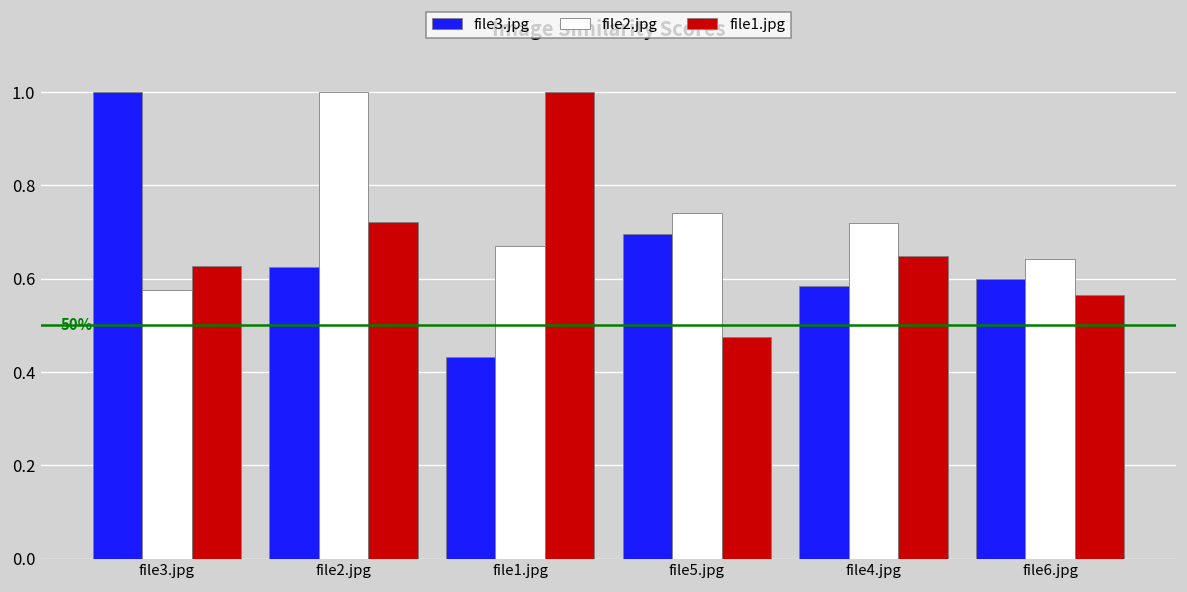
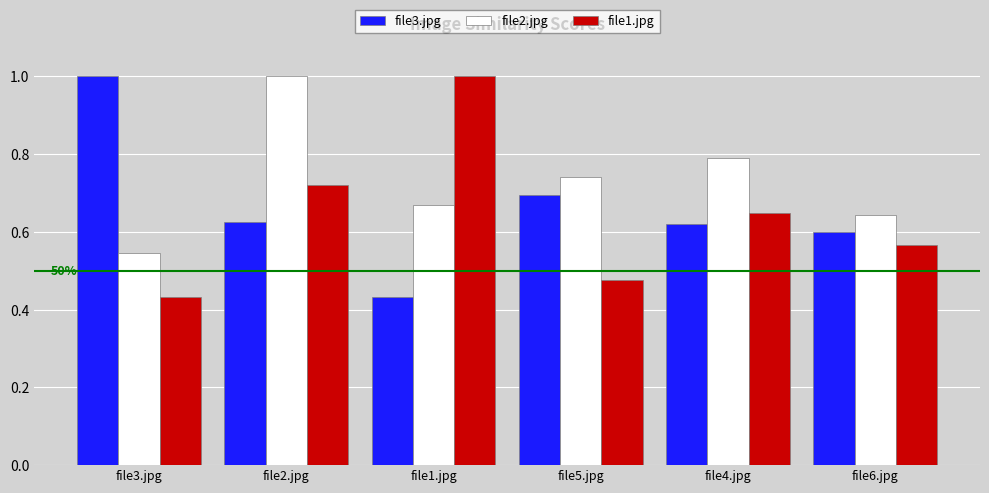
file2.jpg, file3.jpg: 0.58 -> 0.54
file1.jpg, file3.jpg: 0.63 -> 0.43
file3.jpg, file4.jpg: 0.58 -> 0.62
file2.jpg, file4.jpg: 0.72 -> 0.79
